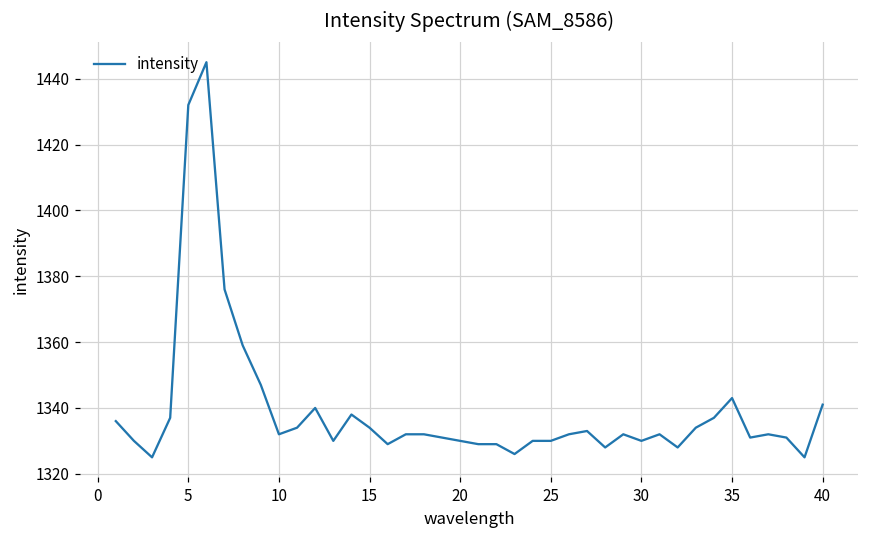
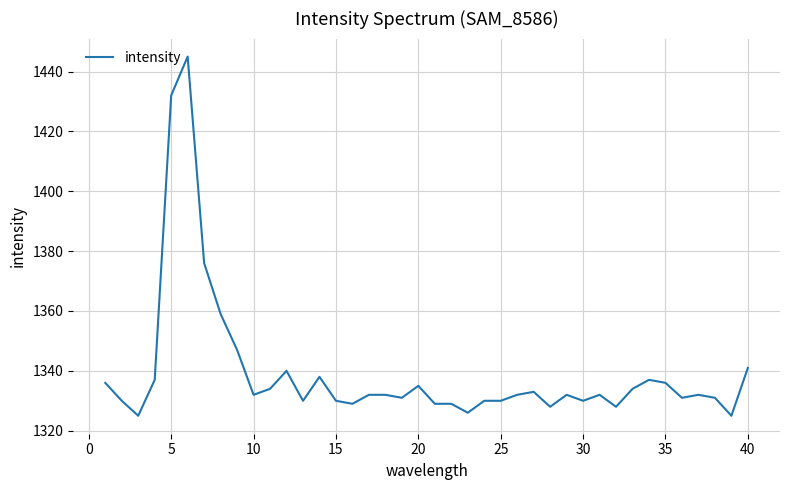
15: 1334 -> 1330
20: 1330 -> 1335
35: 1343 -> 1336
